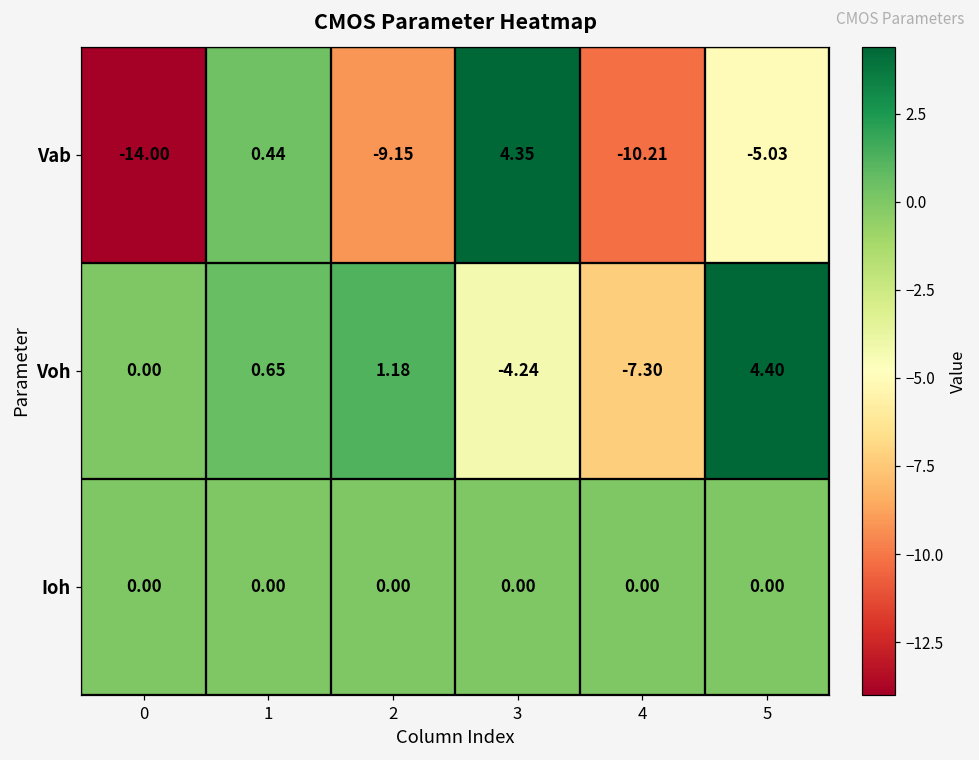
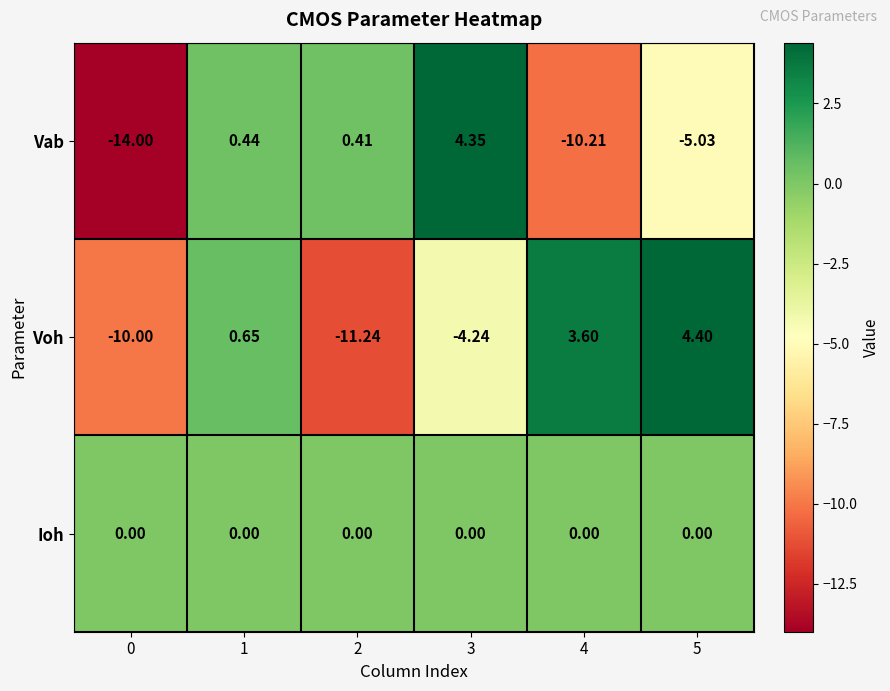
Vab, 2: -9.15 -> 0.41
Voh, 0: 0.00 -> -10.00
Voh, 2: 1.18 -> -11.24
Voh, 4: -7.30 -> 3.60
